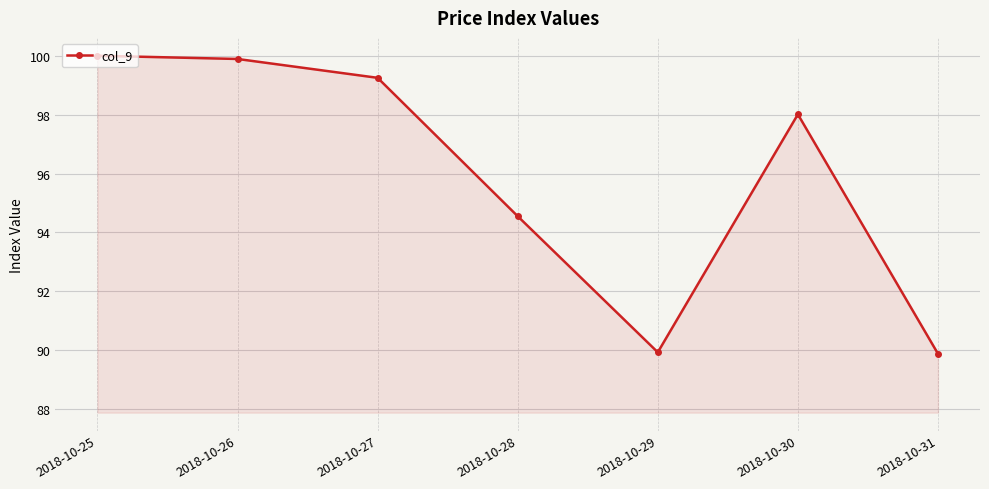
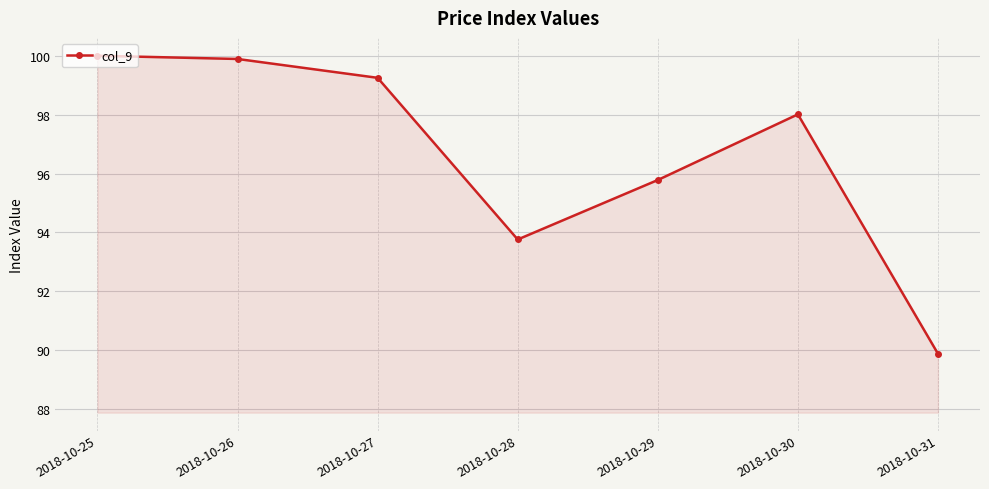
2018-10-28: 94.6 -> 93.8
2018-10-29: 89.9 -> 95.8
